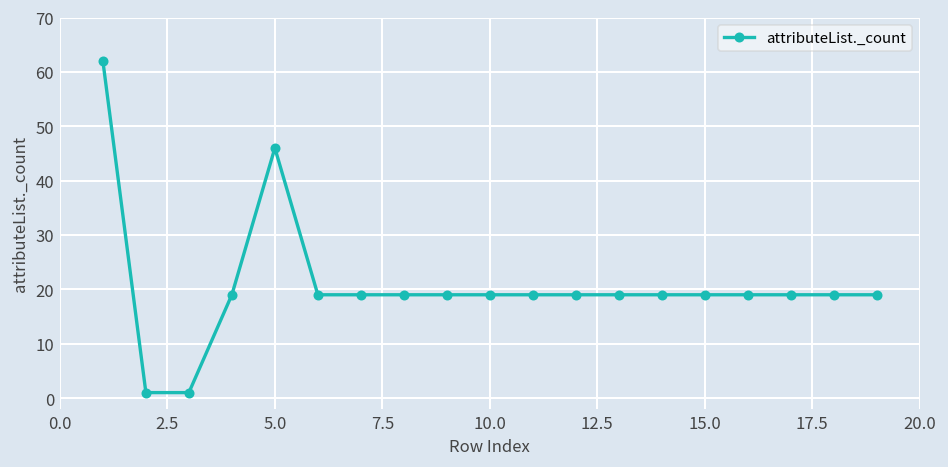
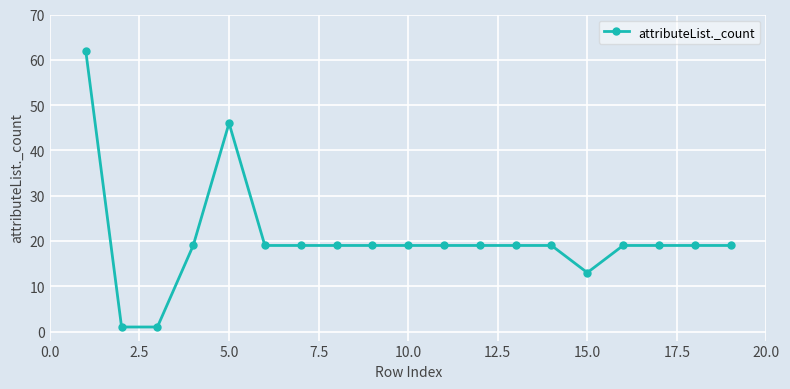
15.0: 19 -> 13
